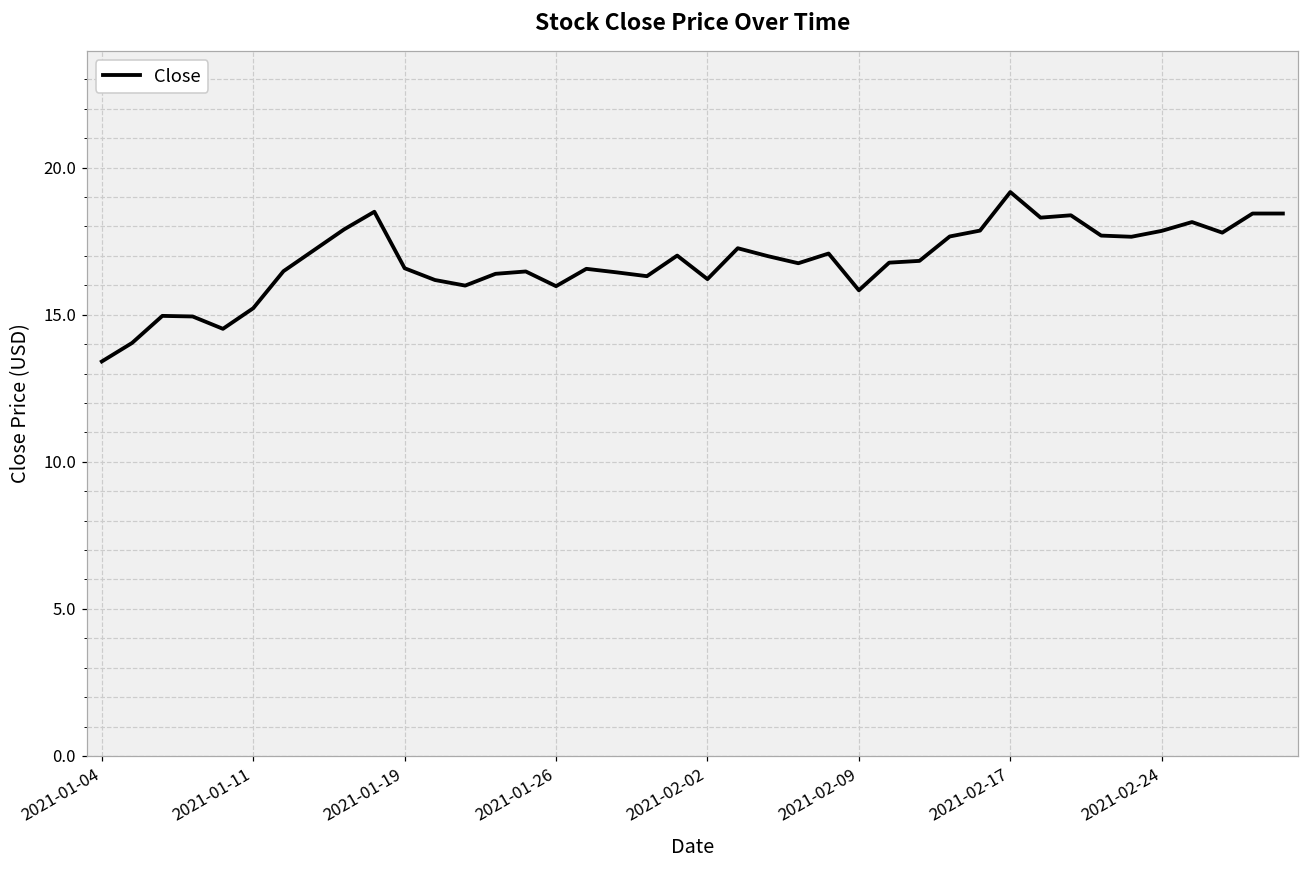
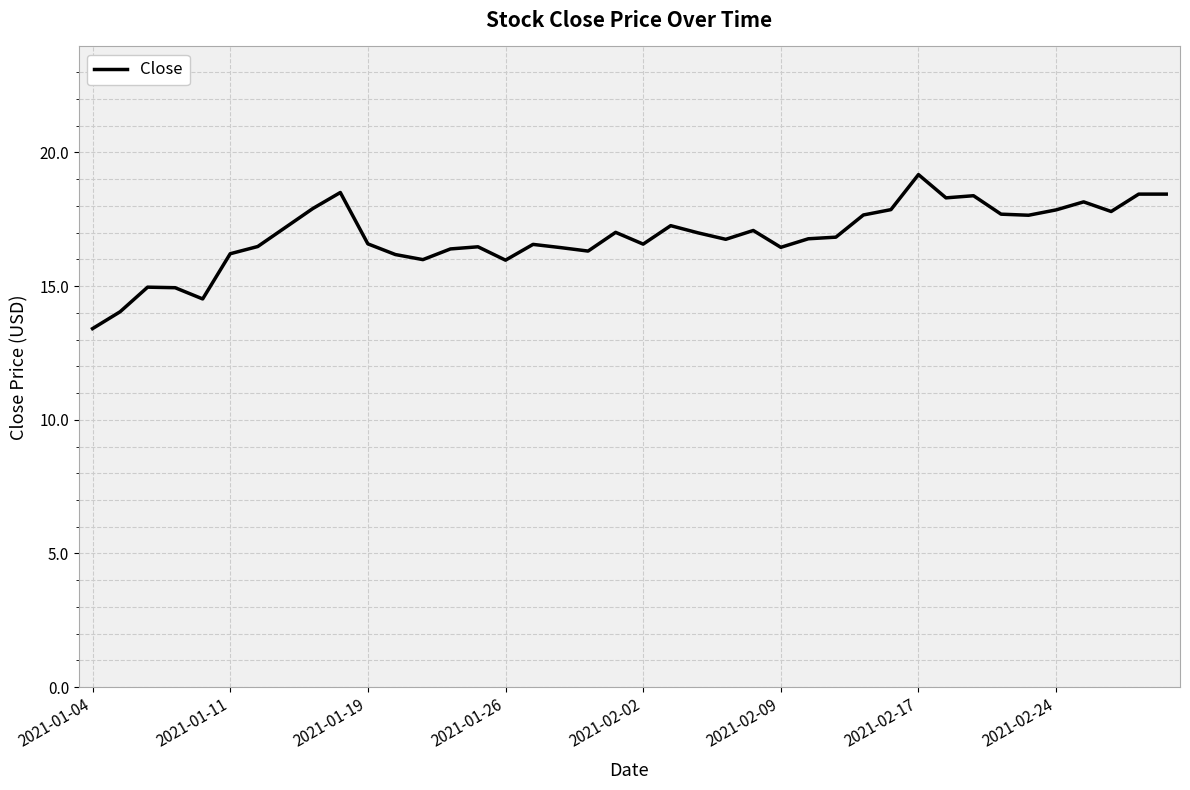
2021-01-11: 15.2 -> 16.2
2021-02-02: 16.2 -> 16.6
2021-02-09: 15.8 -> 16.5
